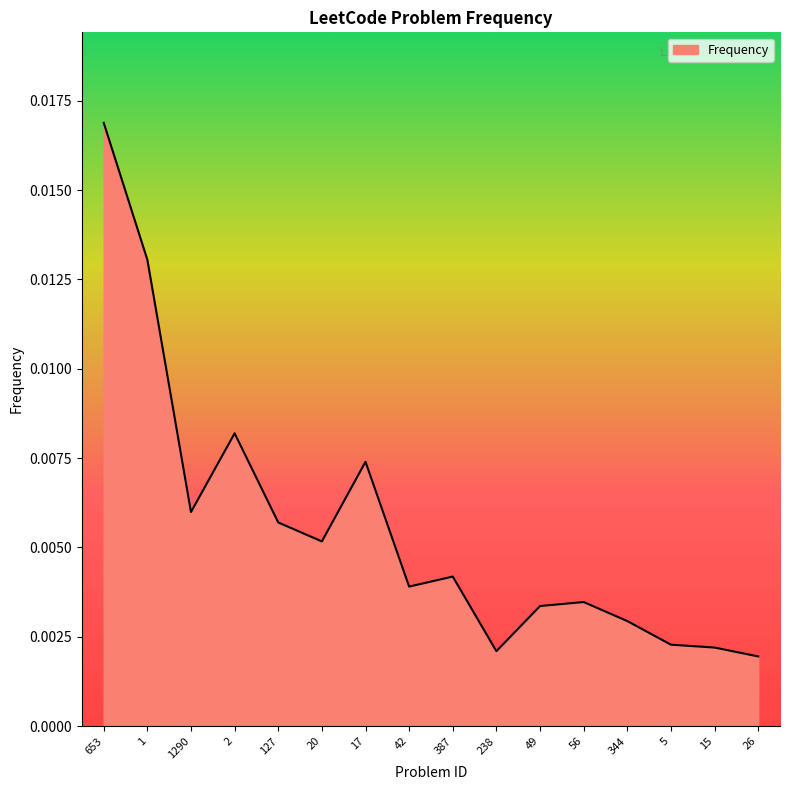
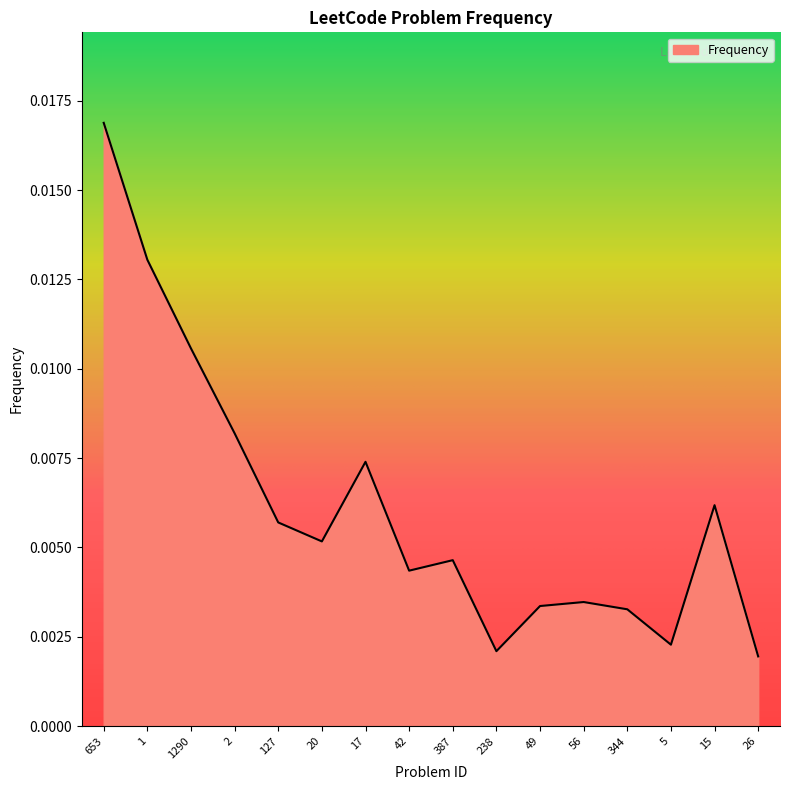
1290: 0.0060 -> 0.0106
42: 0.0039 -> 0.0044
387: 0.0042 -> 0.0046
344: 0.0029 -> 0.0033
15: 0.0022 -> 0.0062
